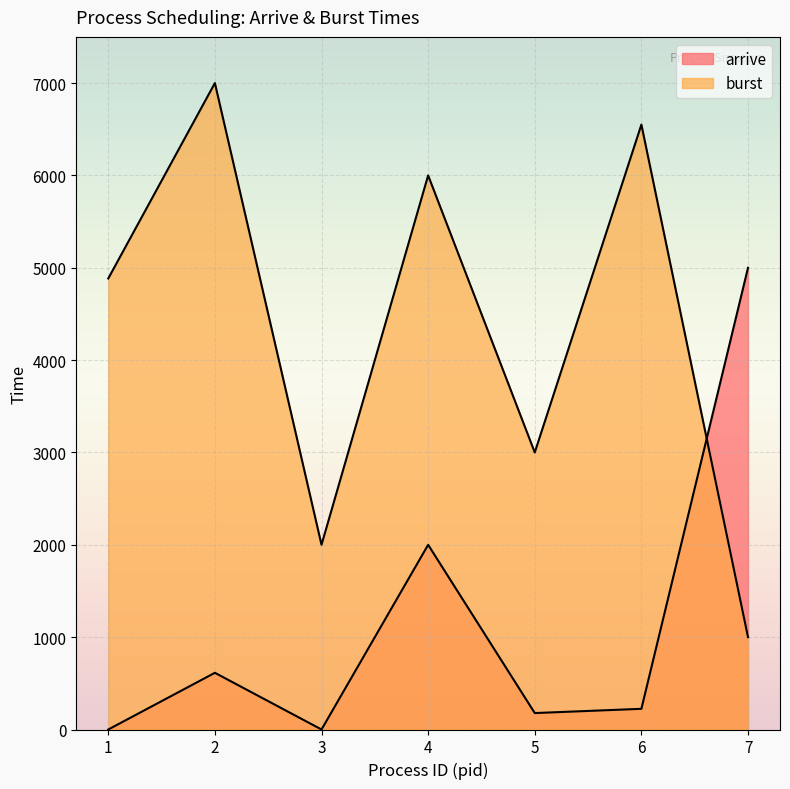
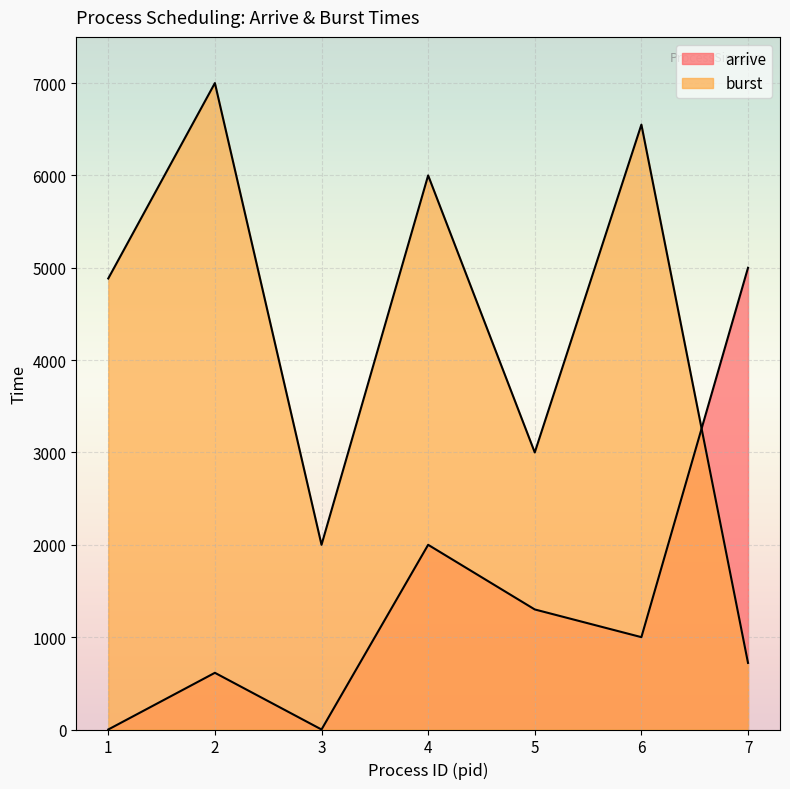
arrive, 5: 200 -> 1300
arrive, 6: 200 -> 1000
burst, 7: 1000 -> 700
